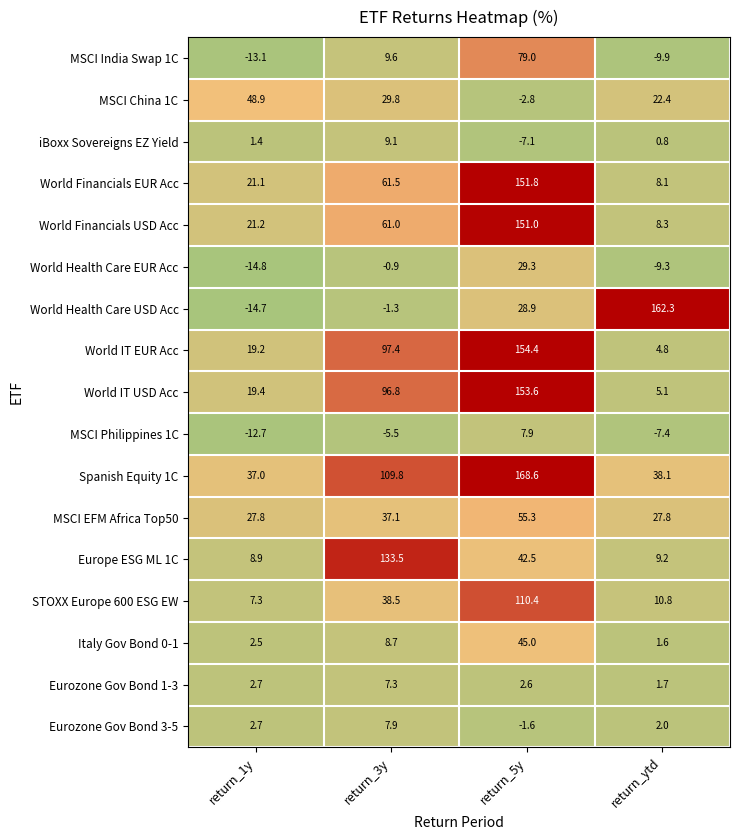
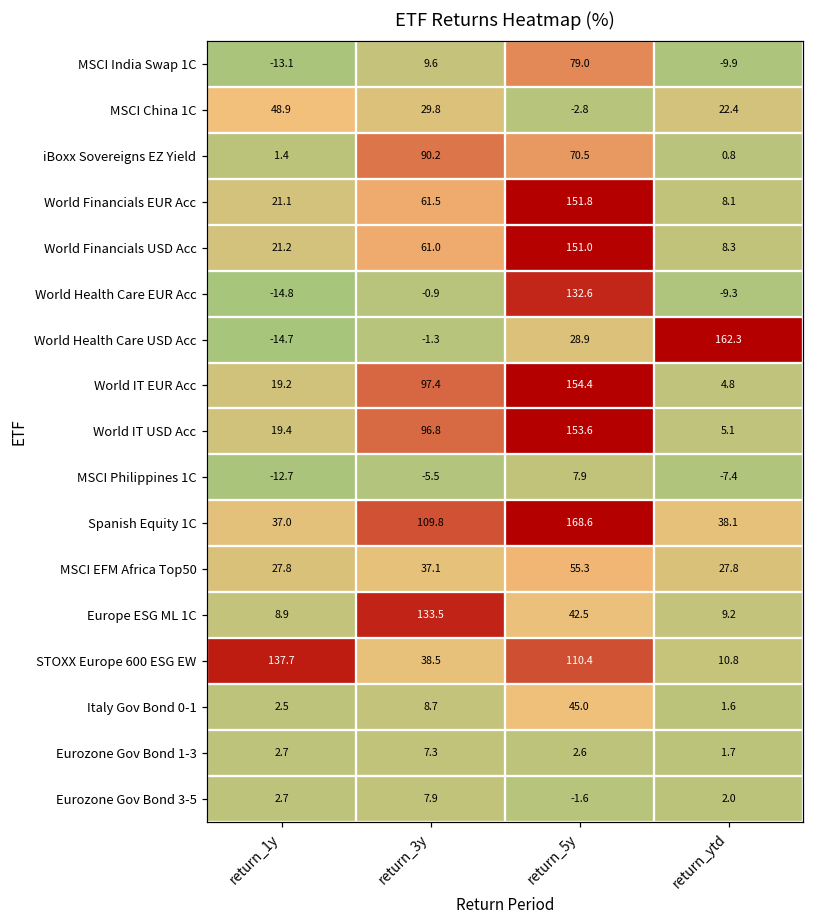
iBoxx Sovereigns EZ Yield, return_3y: 9.1 -> 90.2
iBoxx Sovereigns EZ Yield, return_5y: -7.1 -> 70.5
World Health Care EUR Acc, return_5y: 29.3 -> 132.6
STOXX Europe 600 ESG EW, return_1y: 7.3 -> 137.7
